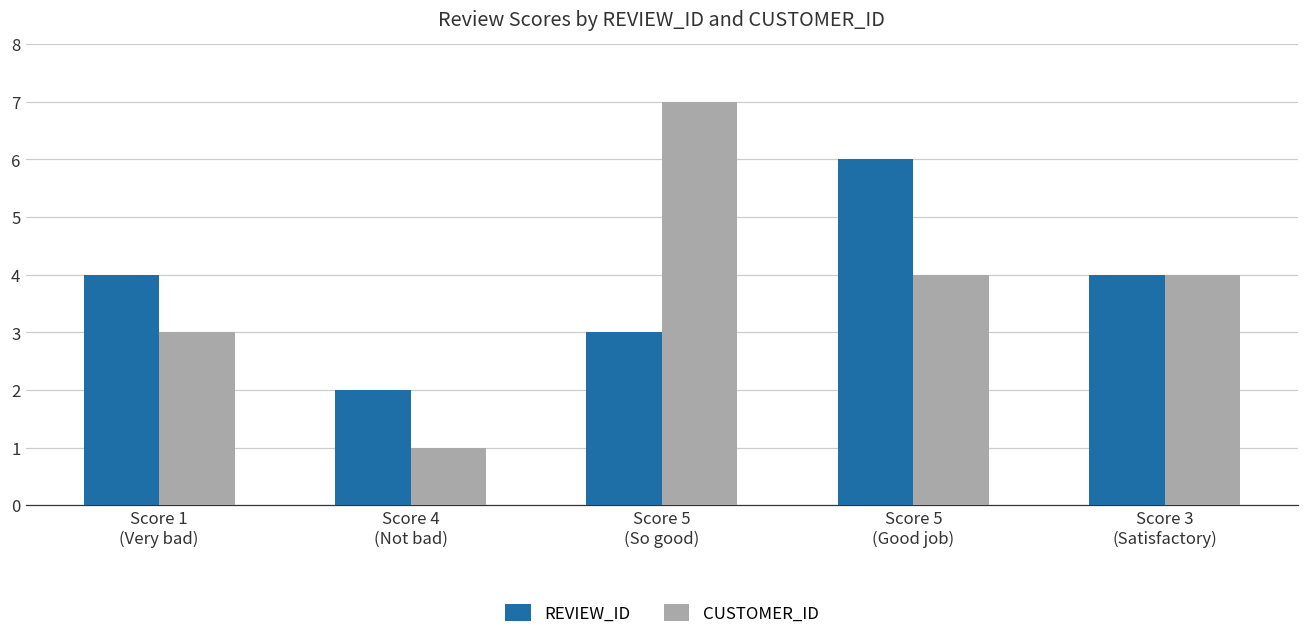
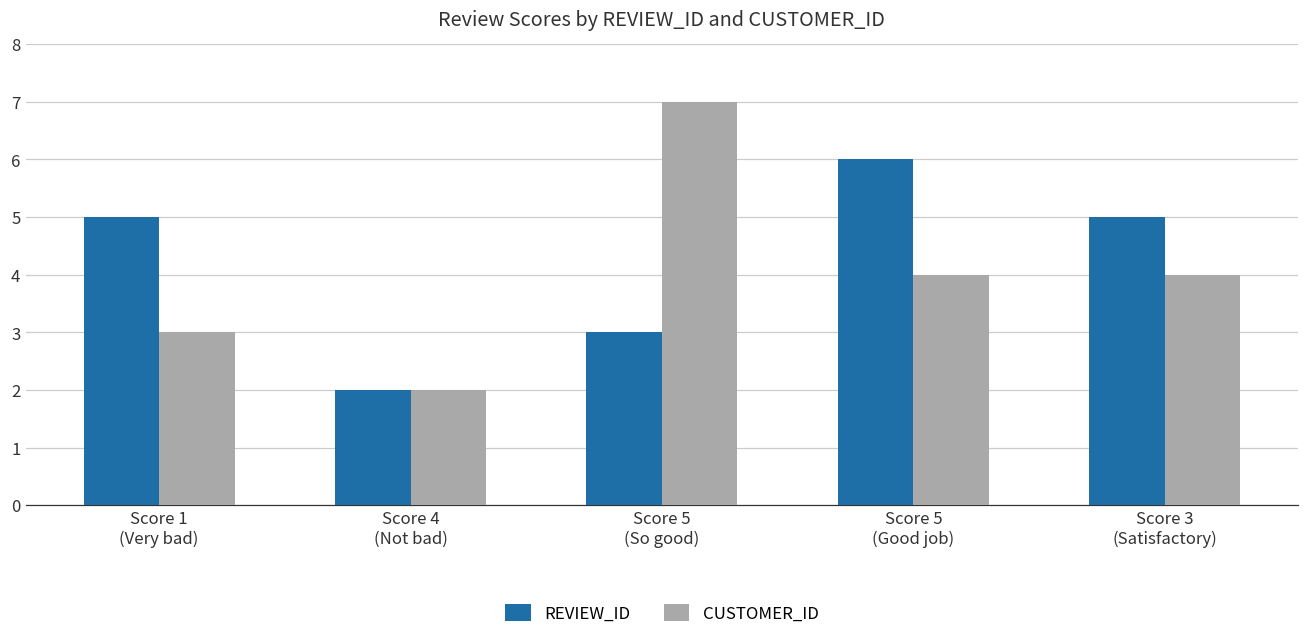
REVIEW_ID, Score 1 (Very bad): 4 -> 5
CUSTOMER_ID, Score 4 (Not bad): 1 -> 2
REVIEW_ID, Score 3 (Satisfactory): 4 -> 5
